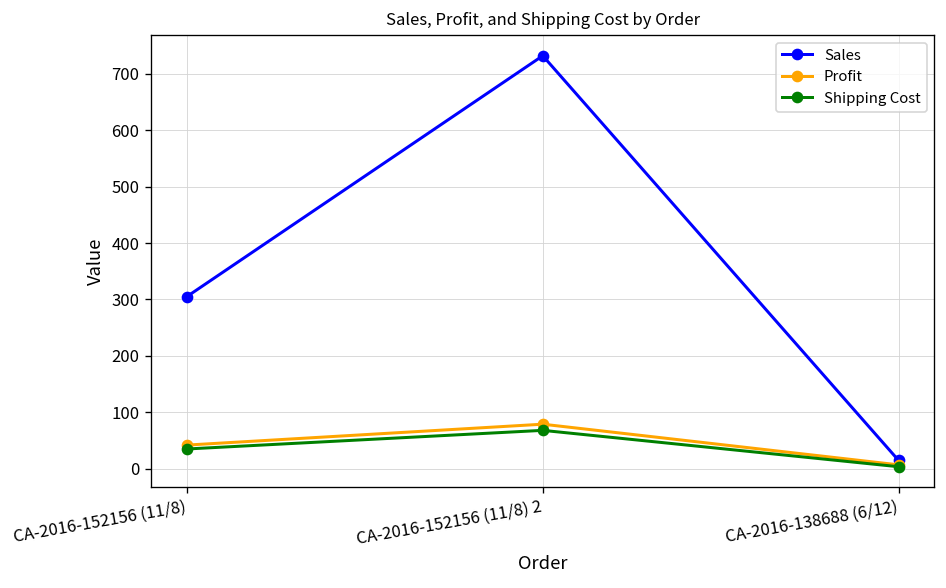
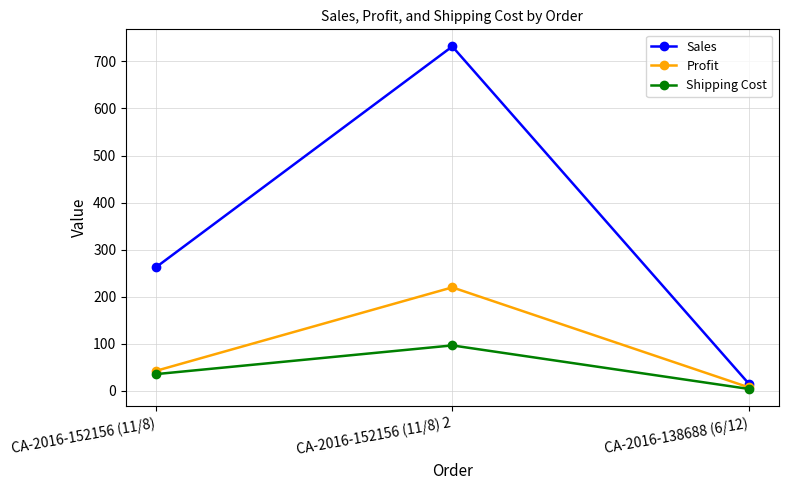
Sales, CA-2016-152156 (11/8): 310 -> 260
Profit, CA-2016-152156 (11/8) 2: 80 -> 220
Shipping Cost, CA-2016-152156 (11/8) 2: 70 -> 100
